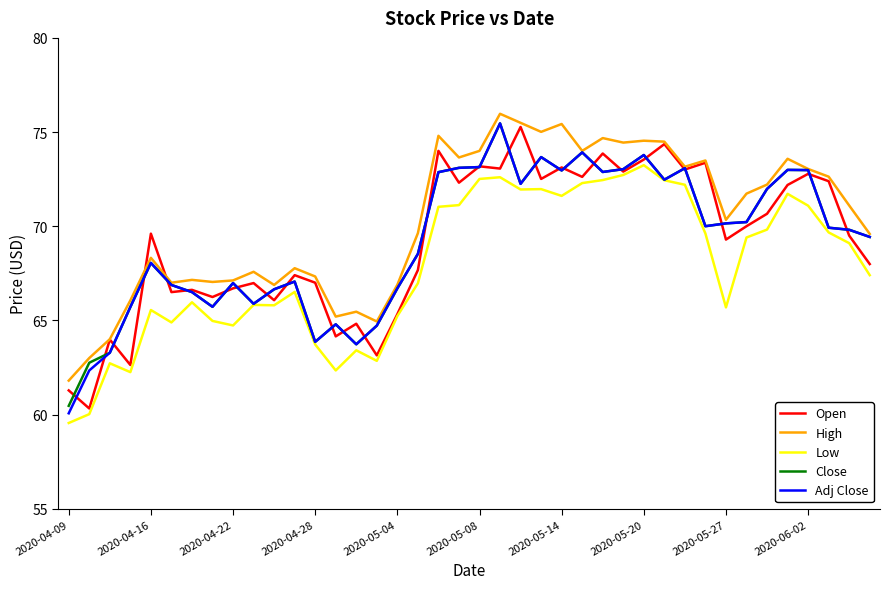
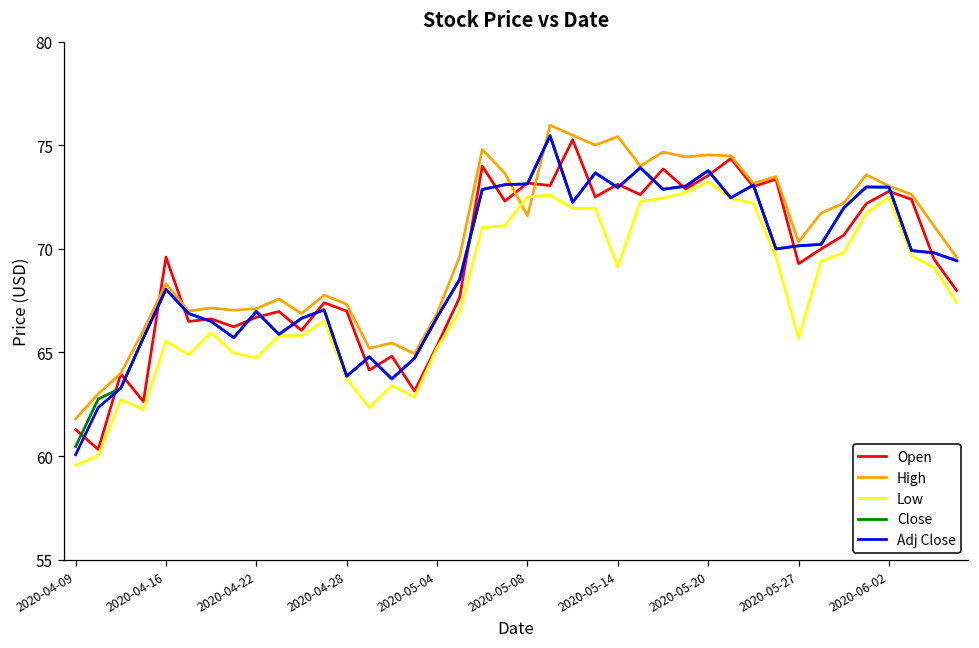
High, 2020-05-08: 74.0 -> 71.6
Low, 2020-05-14: 71.6 -> 69.1
Low, 2020-06-02: 71.1 -> 72.5
